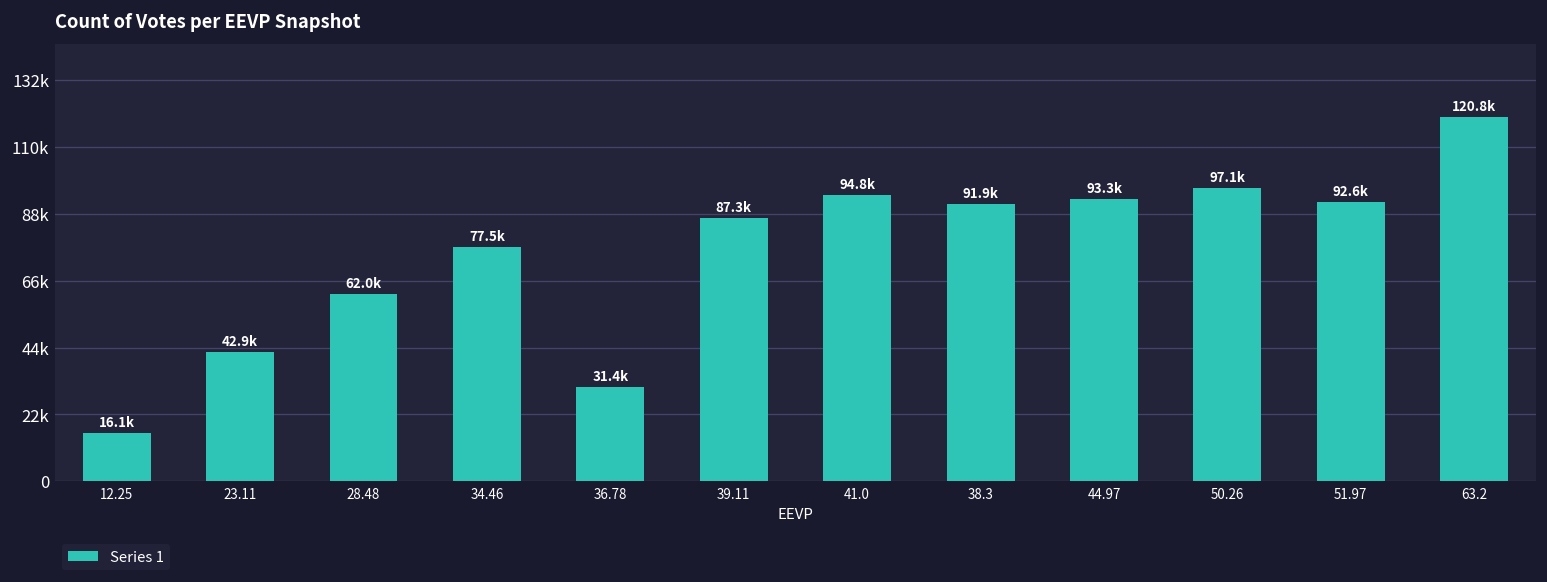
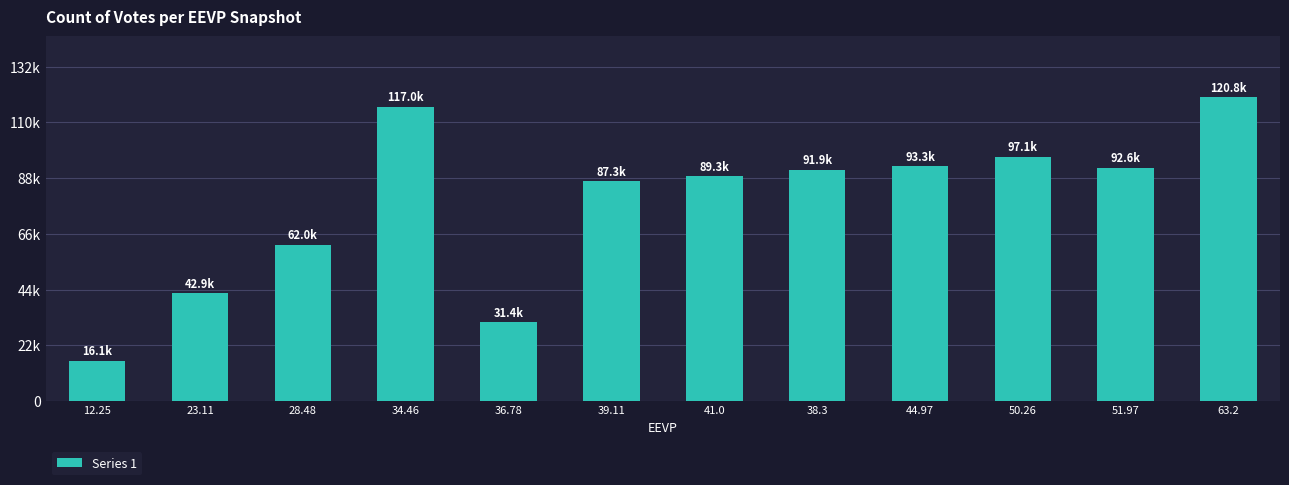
34.46: 77.5k -> 117.0k
41.0: 94.8k -> 89.3k
